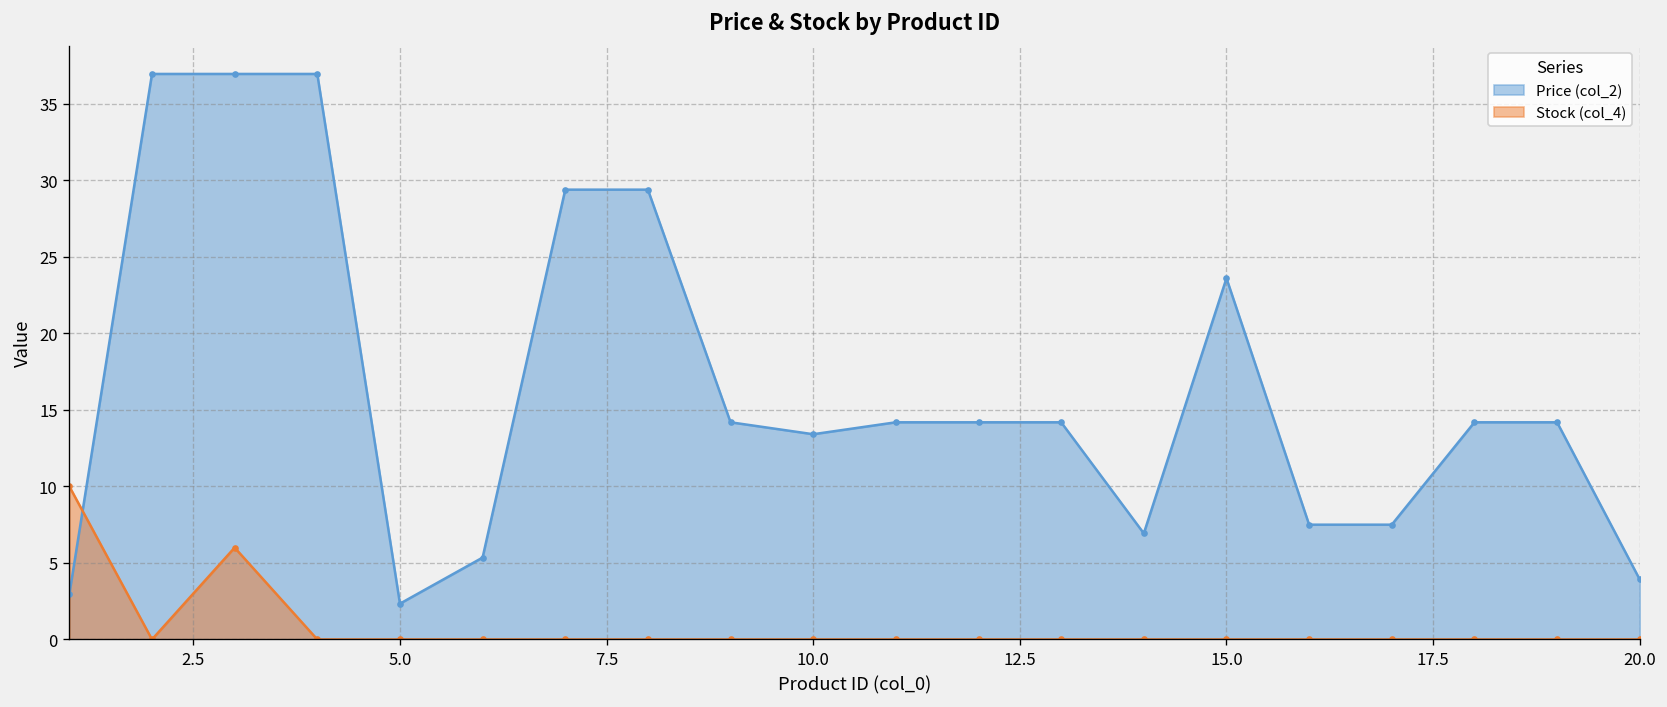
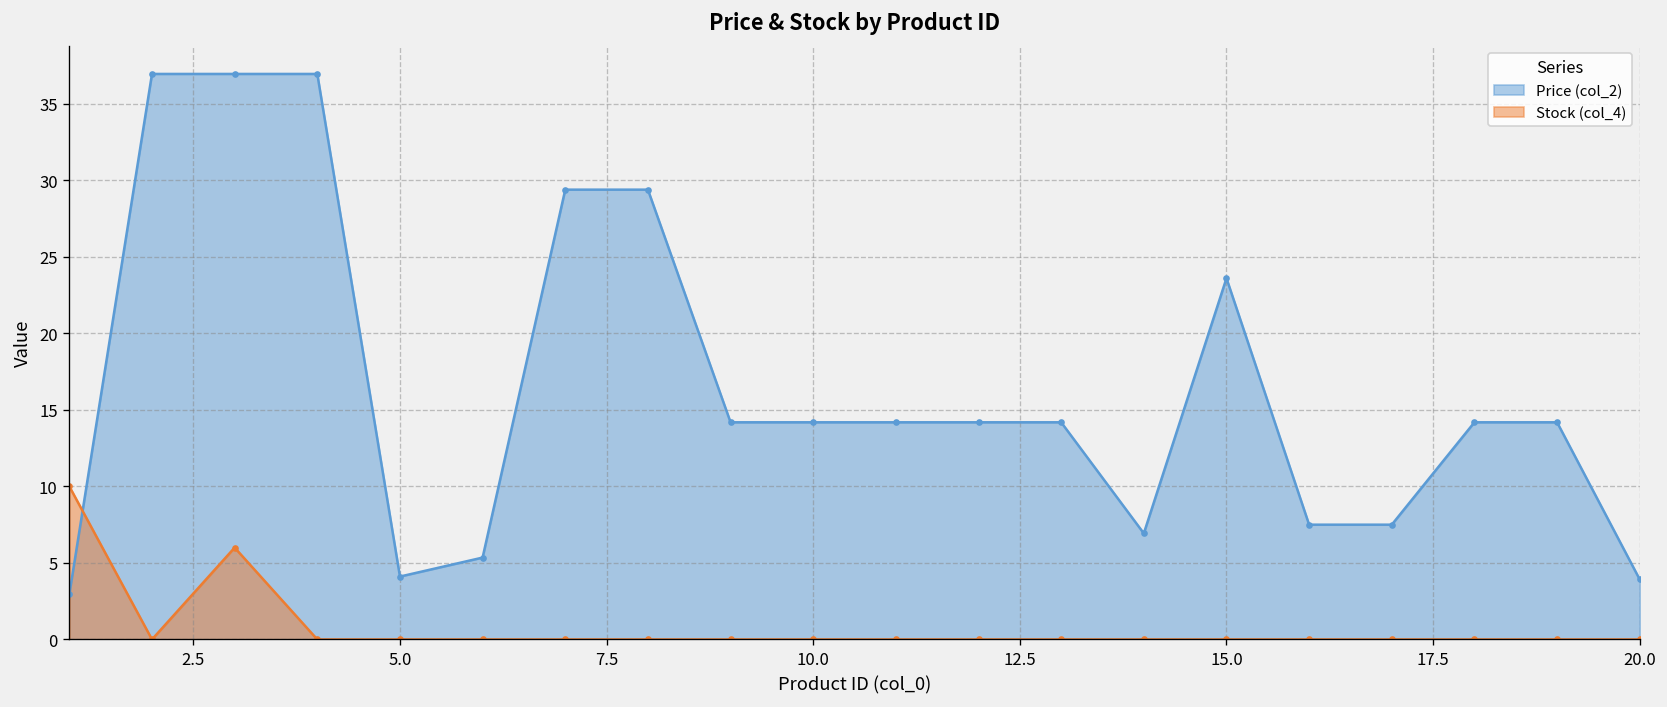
Price (col_2), 5.0: 2.3 -> 4.1
Price (col_2), 10.0: 13.4 -> 14.2
